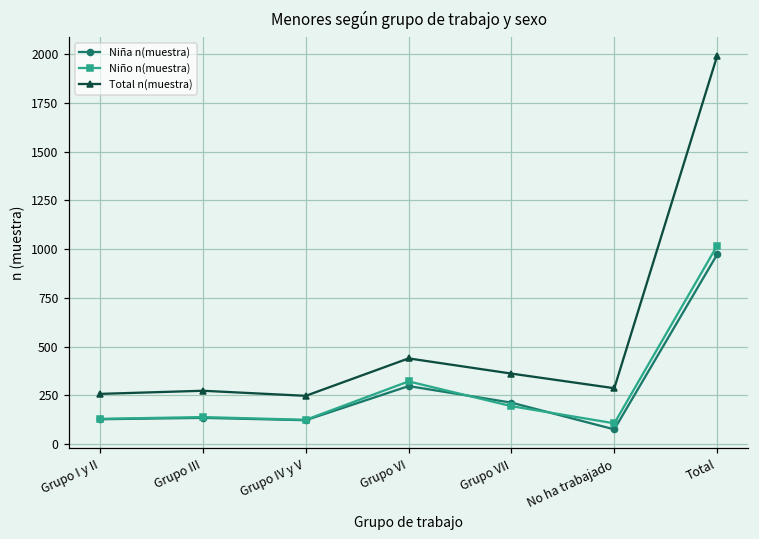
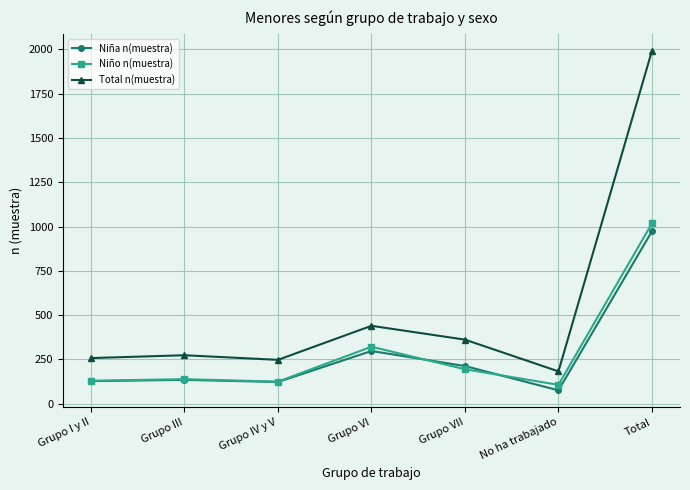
Total n(muestra), No ha trabajado: 290 -> 180
